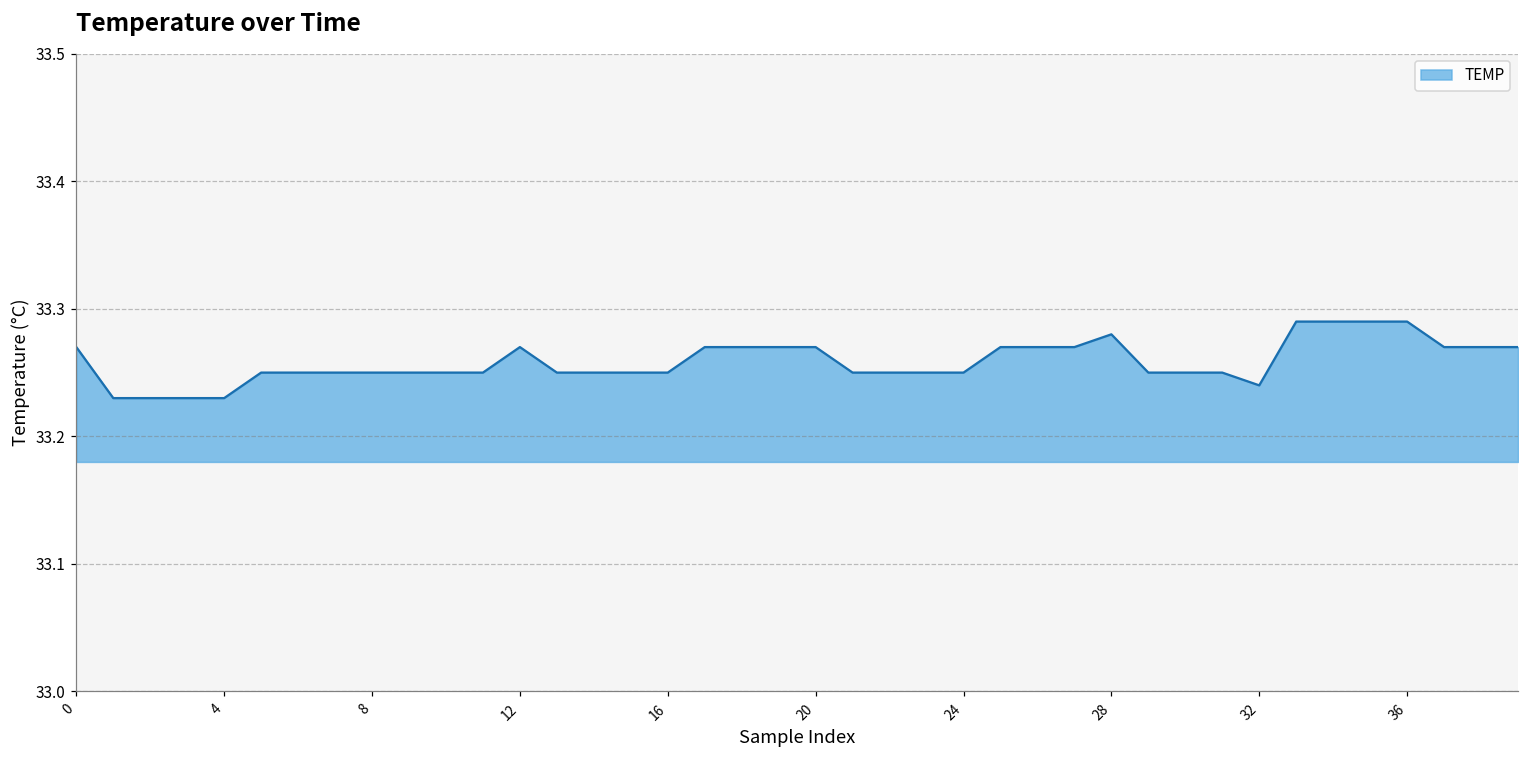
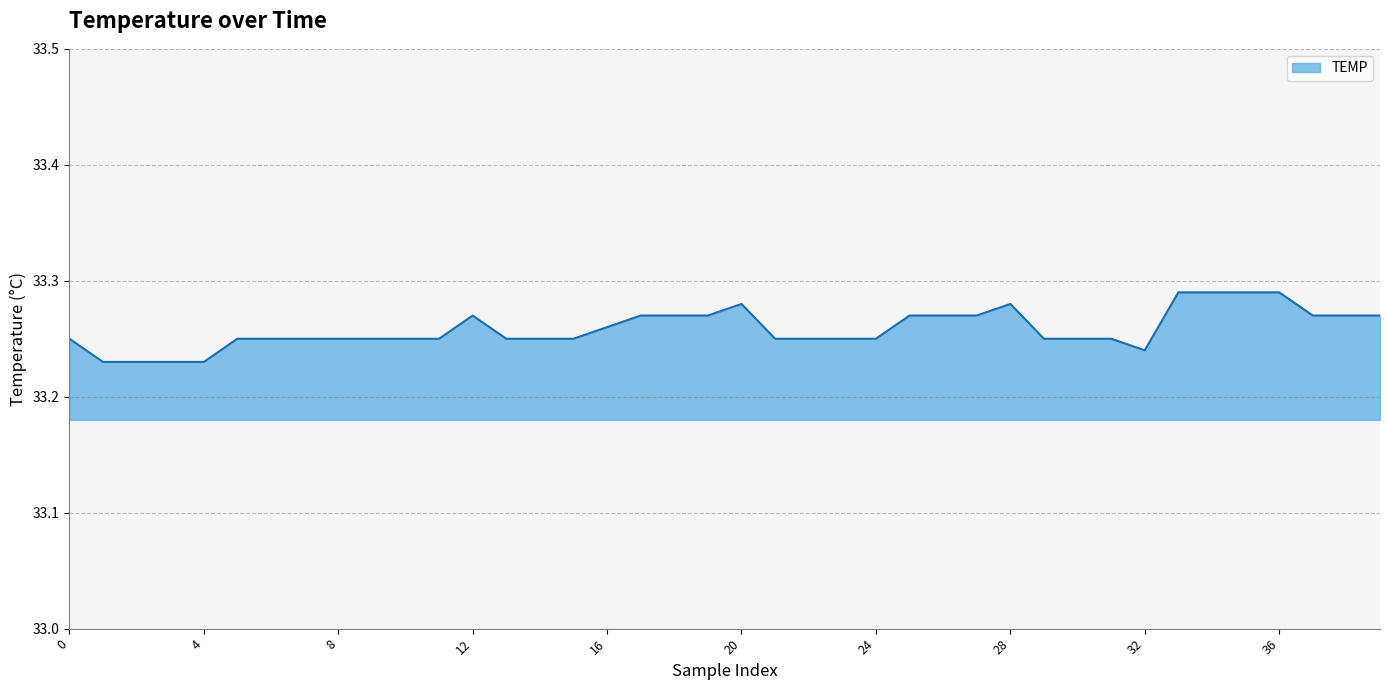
0: 33.27 -> 33.25
16: 33.25 -> 33.26
20: 33.27 -> 33.28
